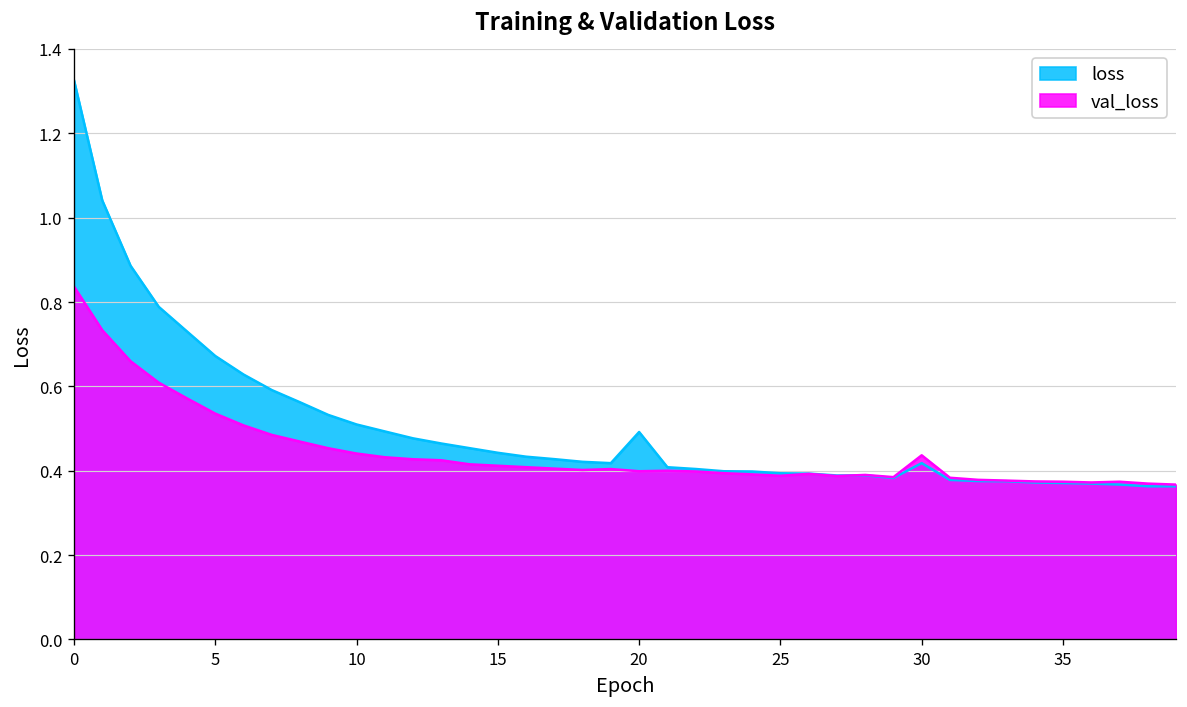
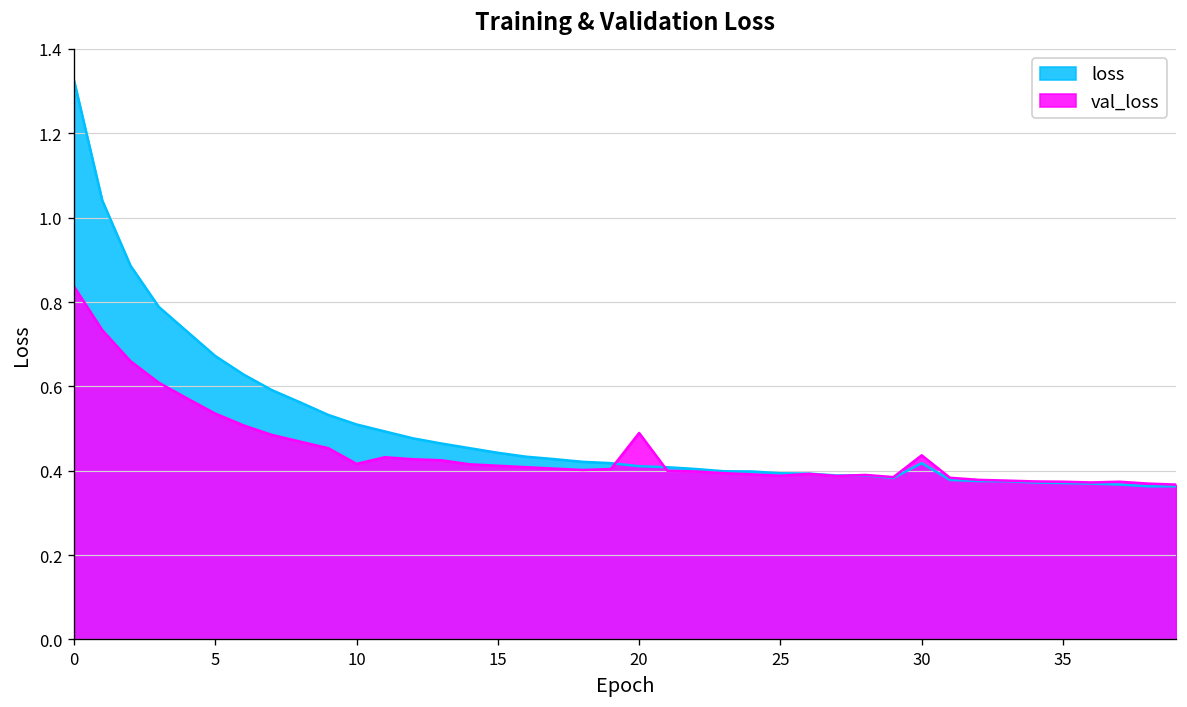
val_loss, 10: 0.44 -> 0.42
loss, 20: 0.49 -> 0.41
val_loss, 20: 0.40 -> 0.49
